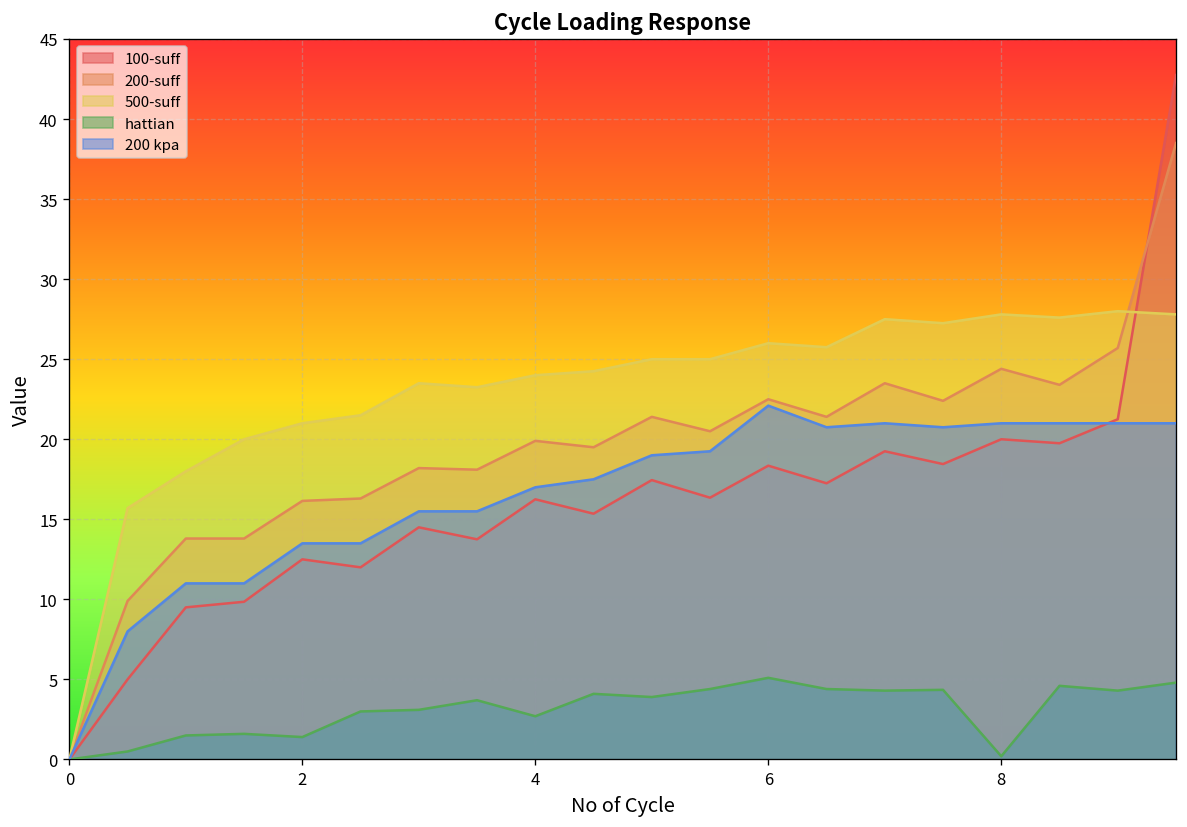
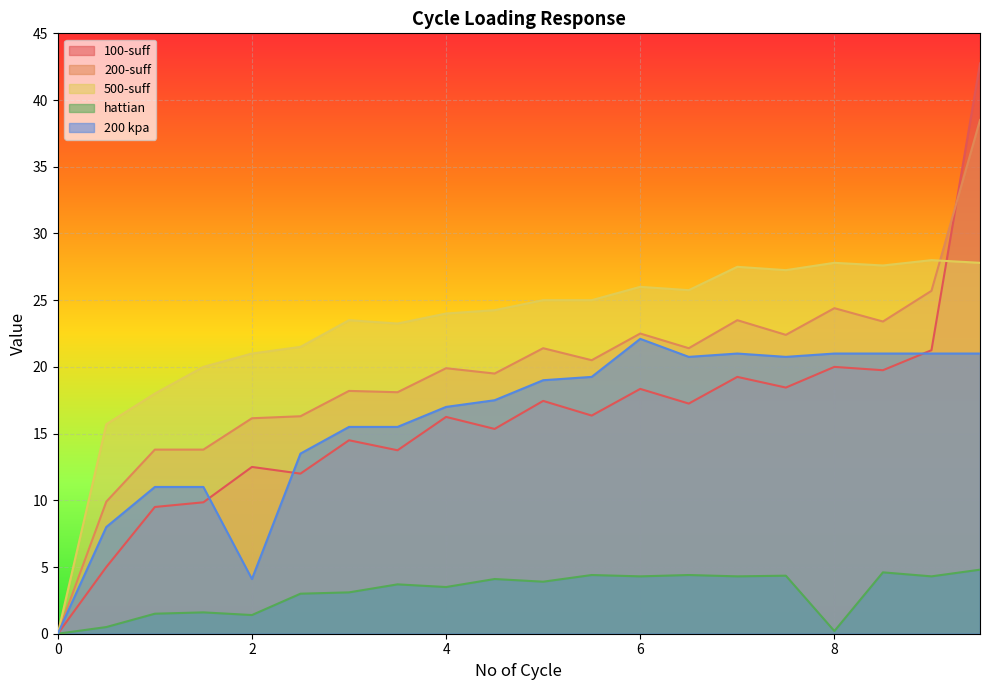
200 kpa, 2: 13.5 -> 4.1
hattian, 4: 2.7 -> 3.5
hattian, 6: 5.1 -> 4.3
